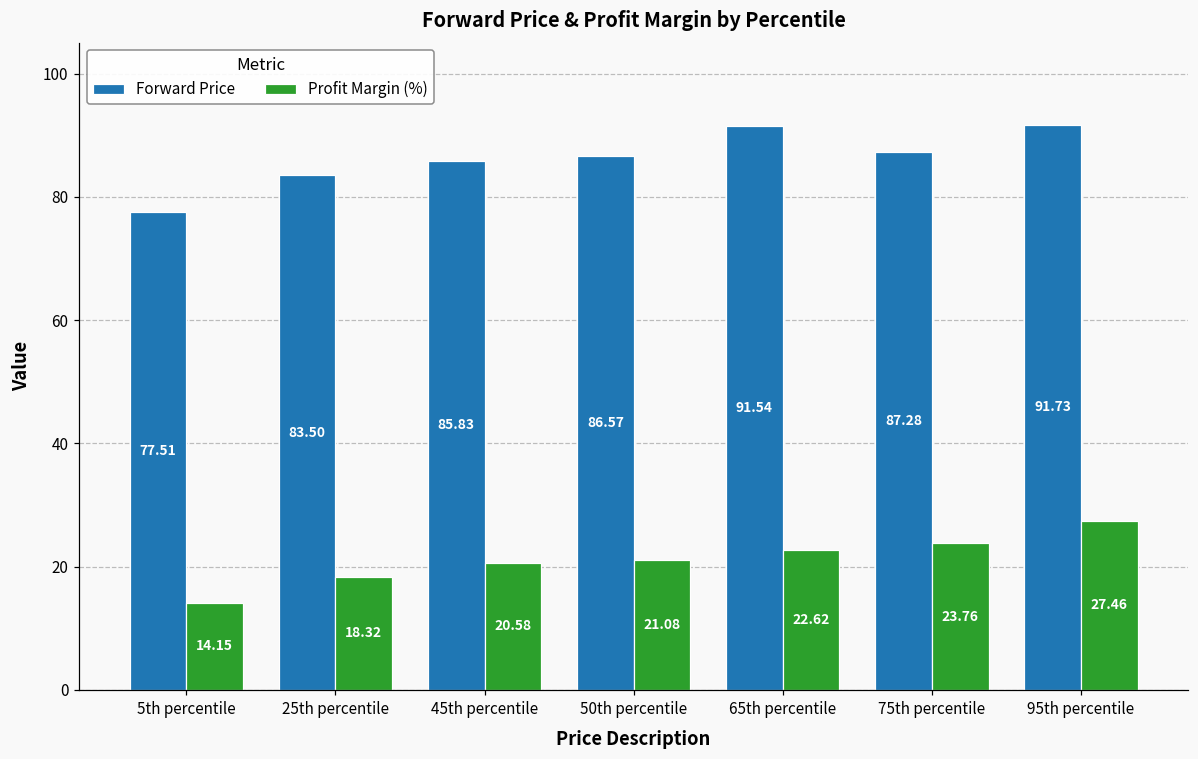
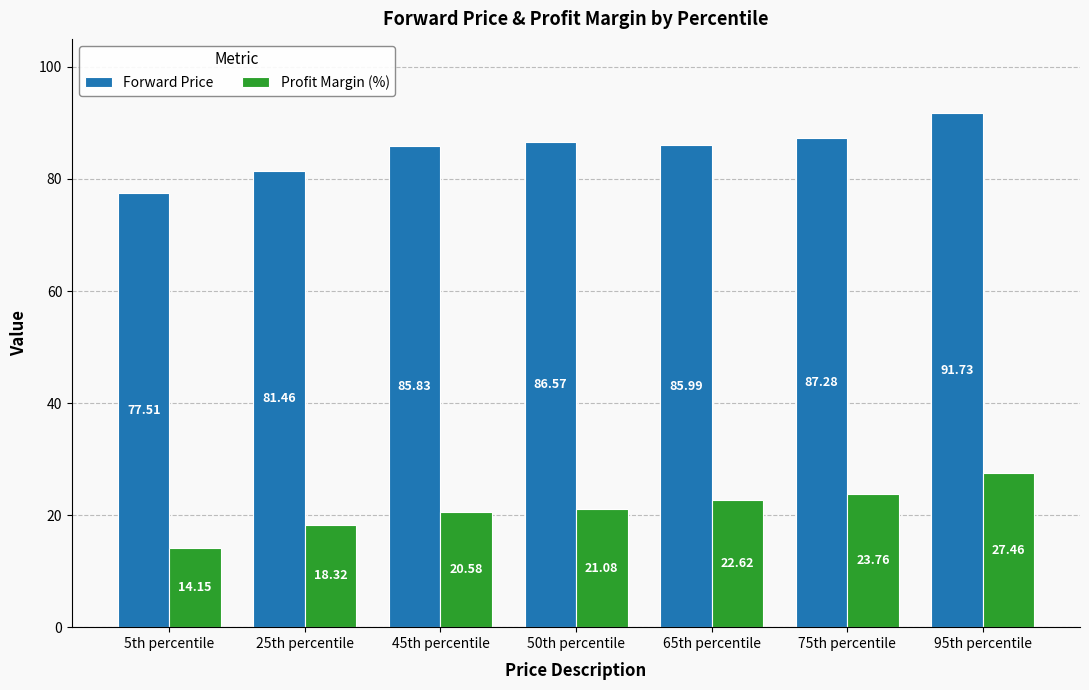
Forward Price, 25th percentile: 83.50 -> 81.46
Forward Price, 65th percentile: 91.54 -> 85.99
